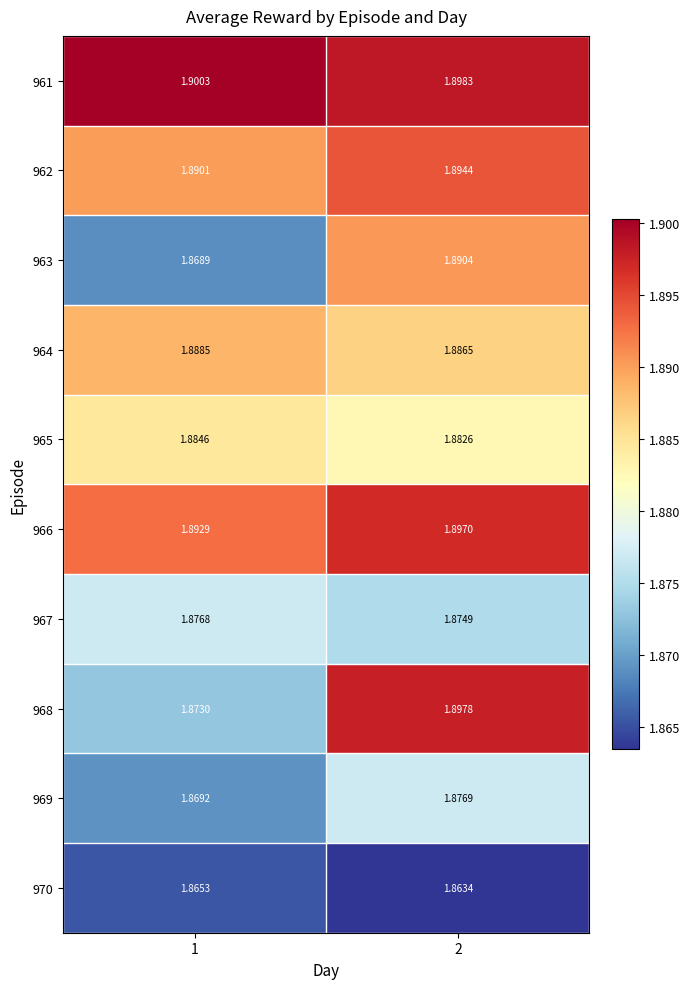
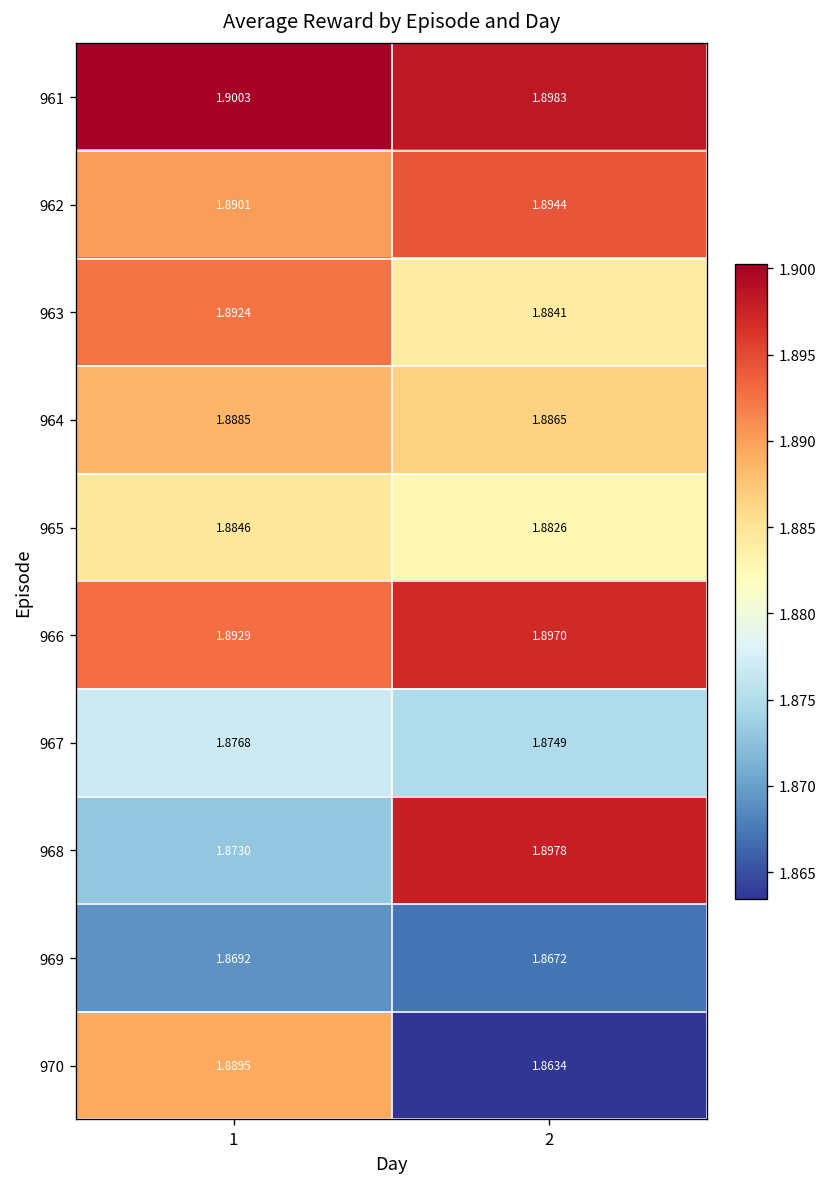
963, 1: 1.8689 -> 1.8924
963, 2: 1.8904 -> 1.8841
969, 2: 1.8769 -> 1.8672
970, 1: 1.8653 -> 1.8895
